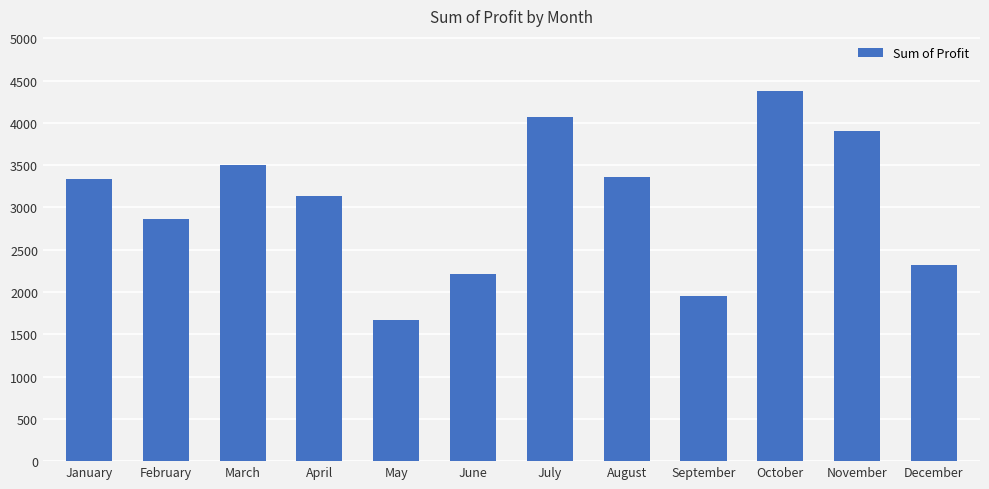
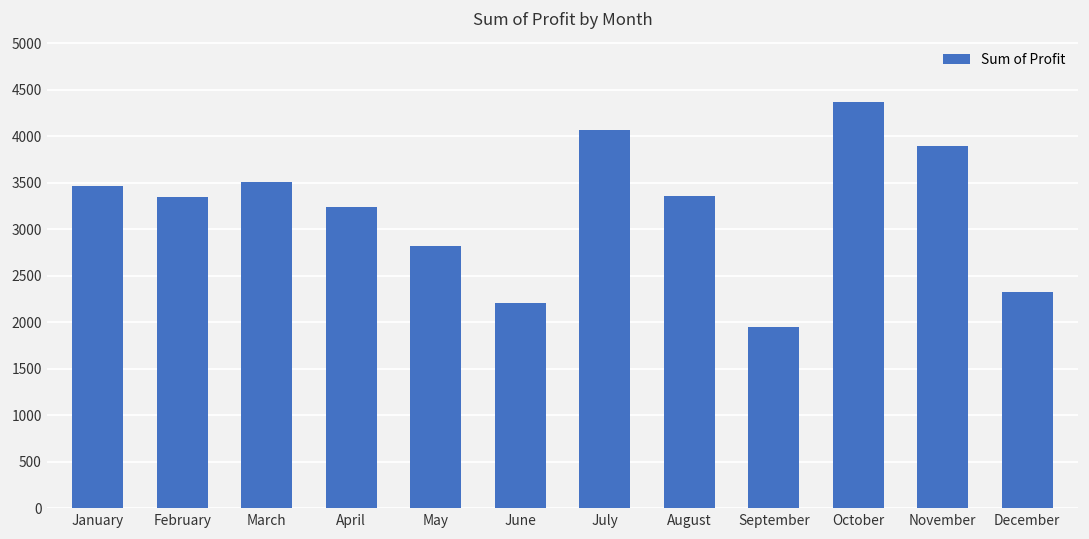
January: 3300 -> 3500
February: 2900 -> 3300
April: 3100 -> 3200
May: 1700 -> 2800
